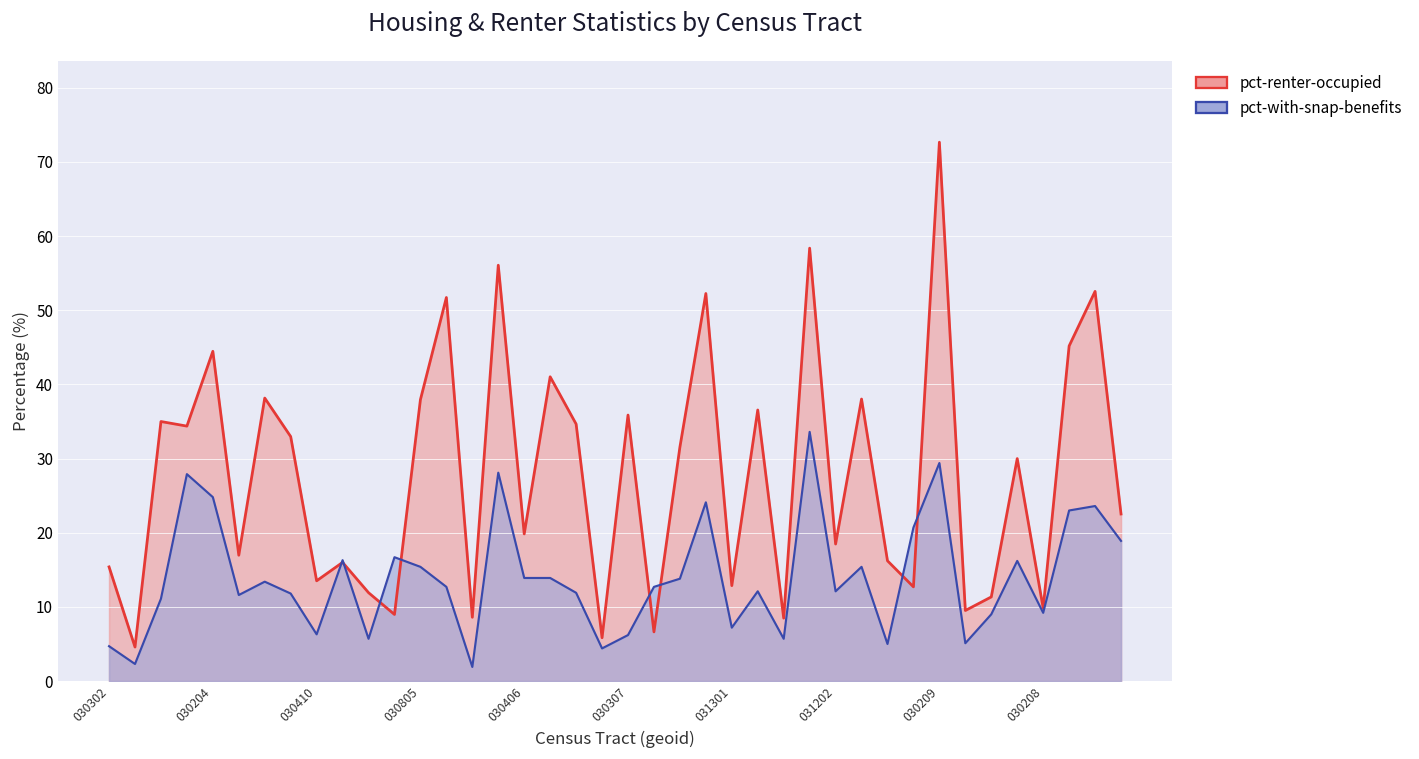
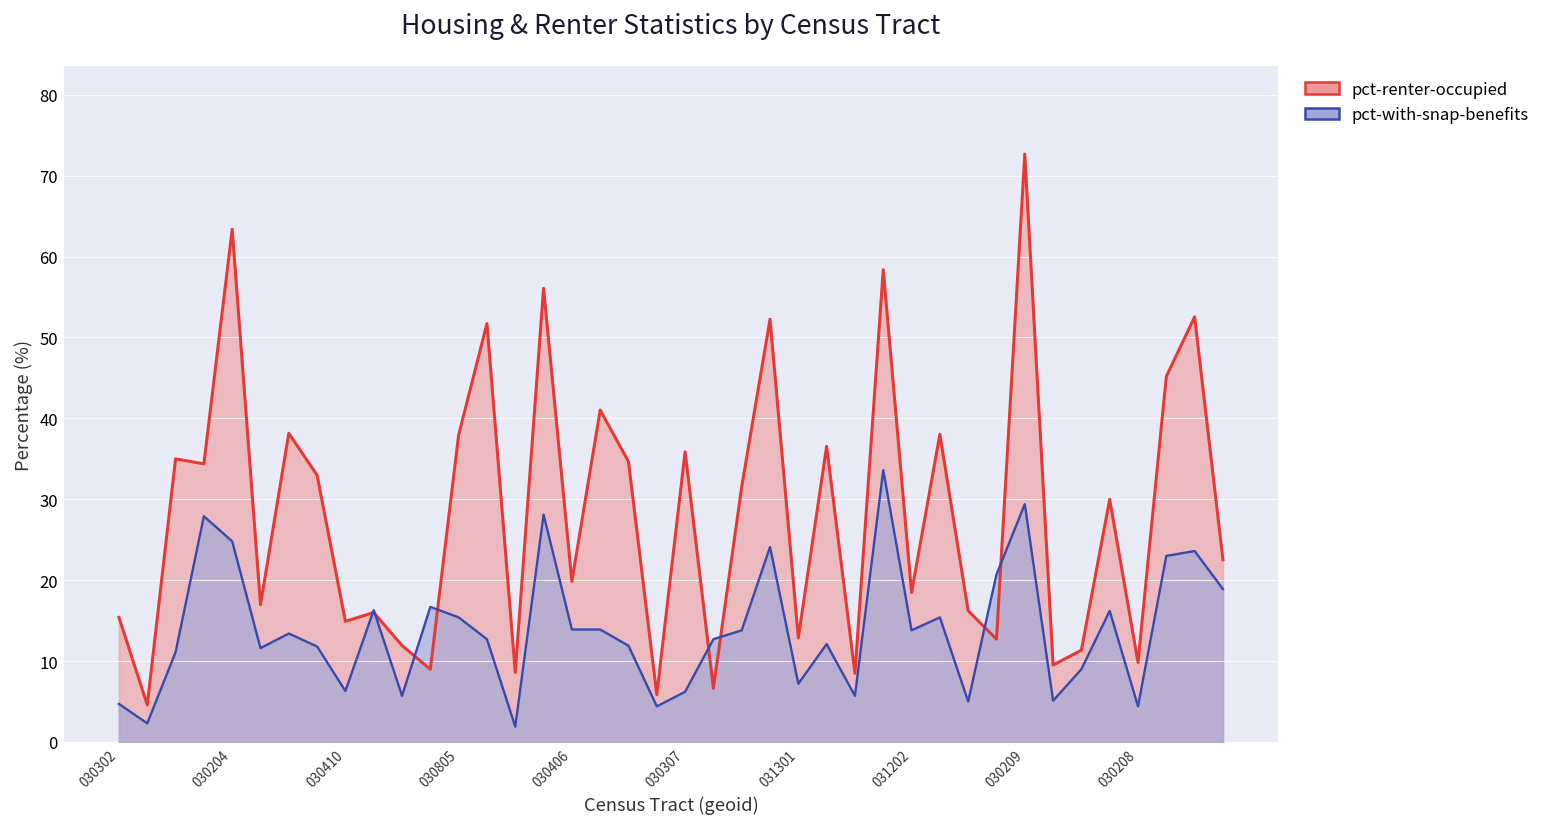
pct-renter-occupied, 030204: 44 -> 63
pct-renter-occupied, 030410: 14 -> 15
pct-with-snap-benefits, 031202: 12 -> 14
pct-with-snap-benefits, 030208: 9 -> 4
